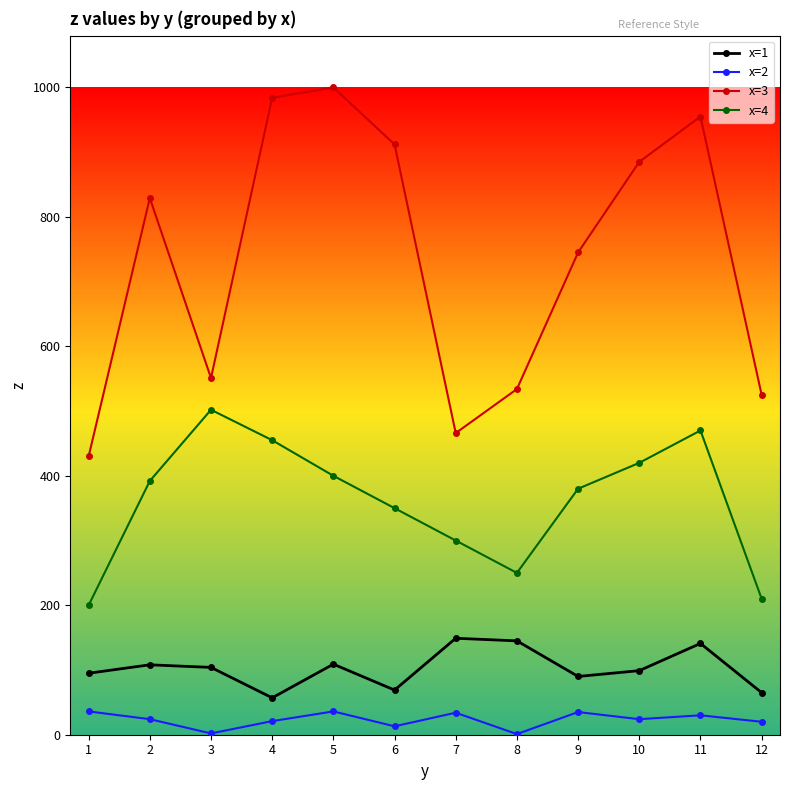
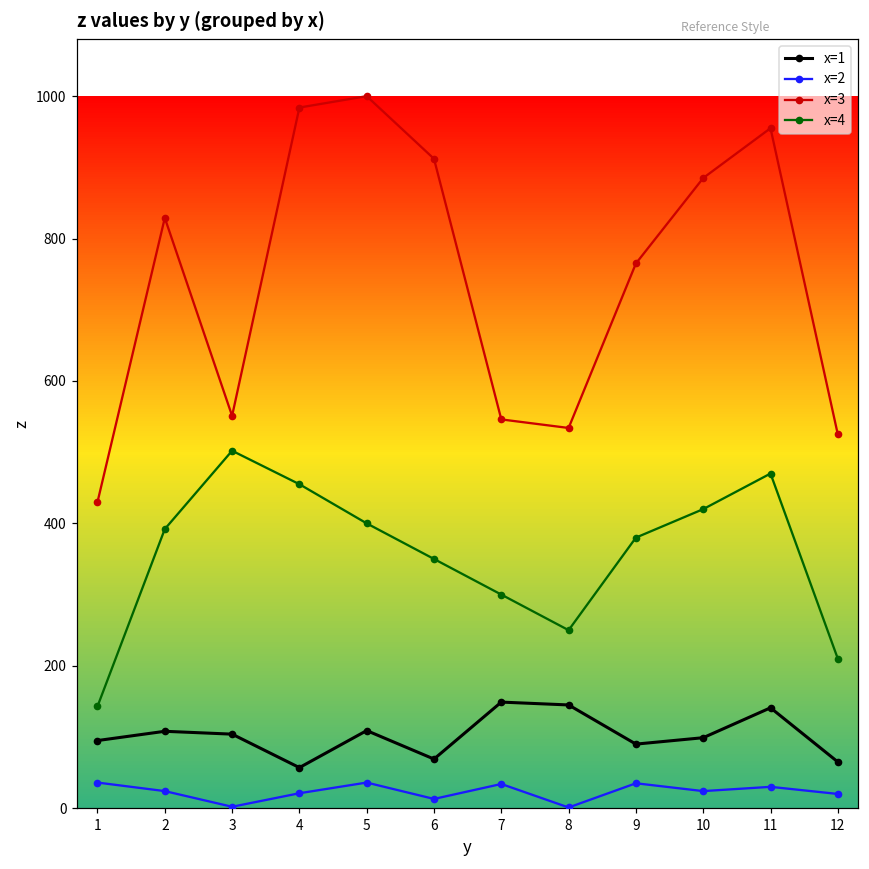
x=4, 1: 200 -> 140
x=3, 7: 470 -> 550
x=3, 9: 750 -> 770
